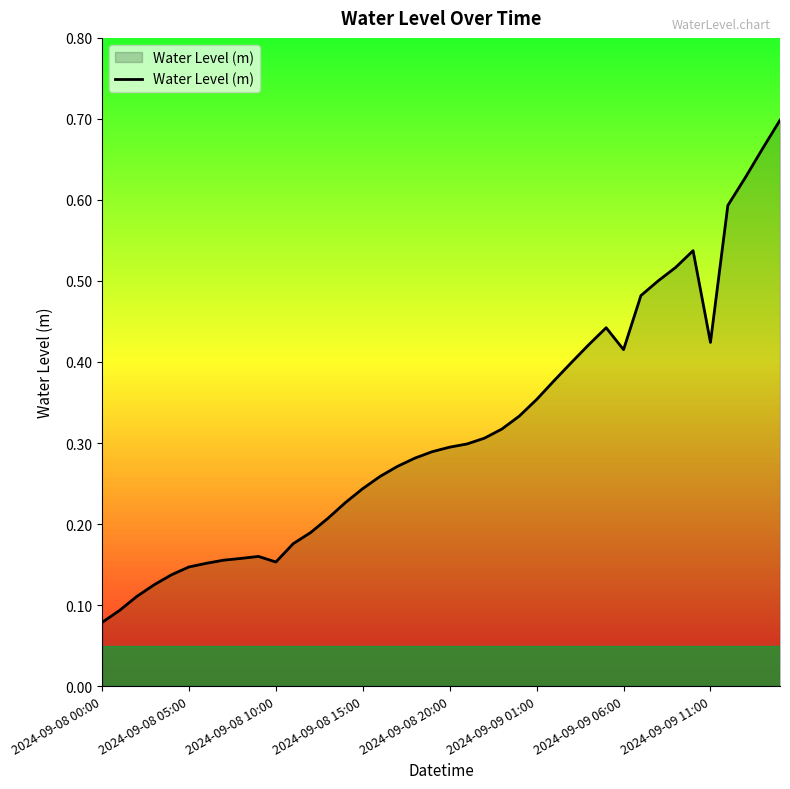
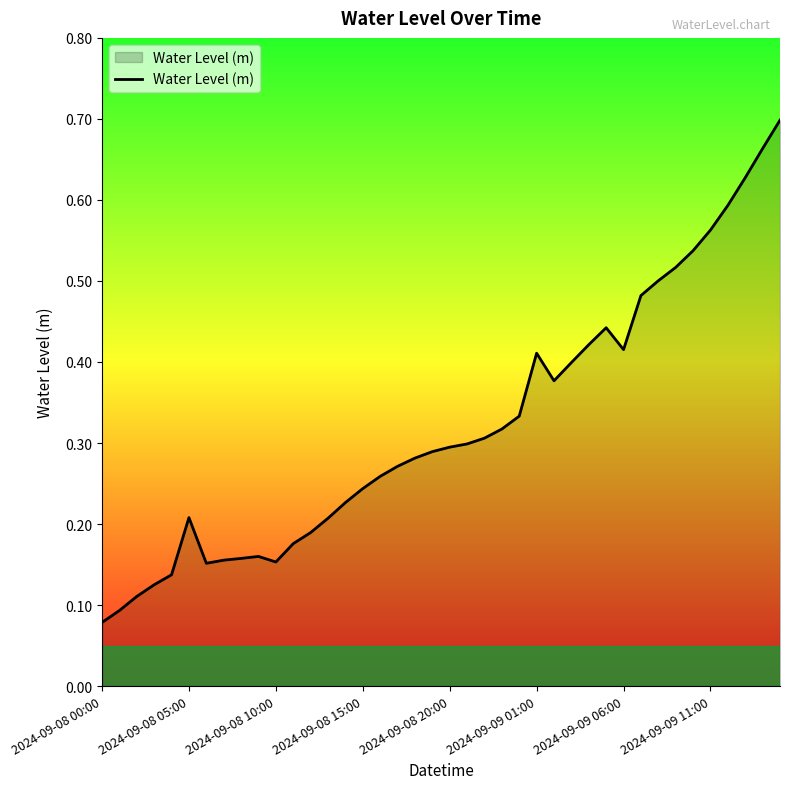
2024-09-08 05:00: 0.15 -> 0.21
2024-09-09 01:00: 0.35 -> 0.41
2024-09-09 11:00: 0.42 -> 0.56
